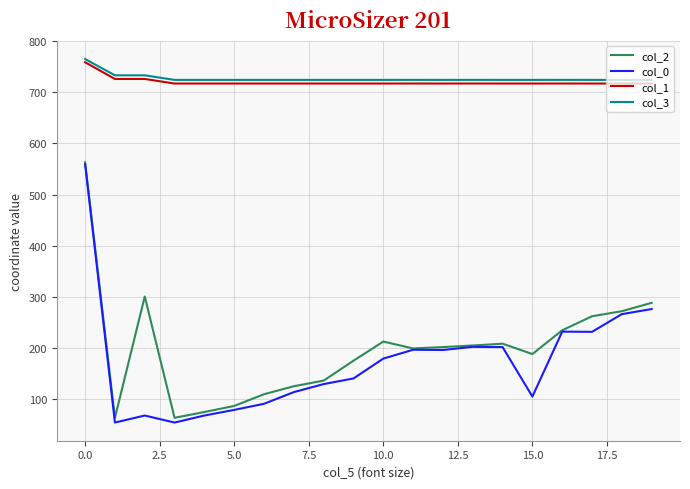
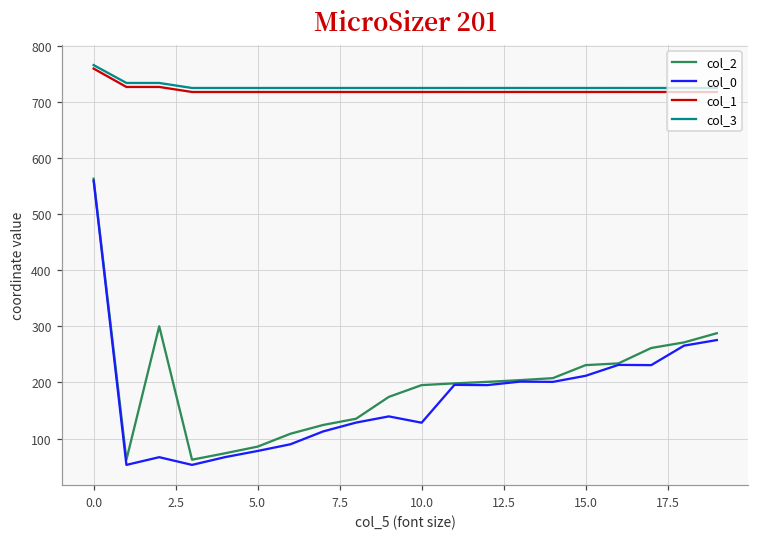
col_2, 10.0: 210 -> 200
col_0, 10.0: 180 -> 130
col_2, 15.0: 190 -> 230
col_0, 15.0: 100 -> 210
